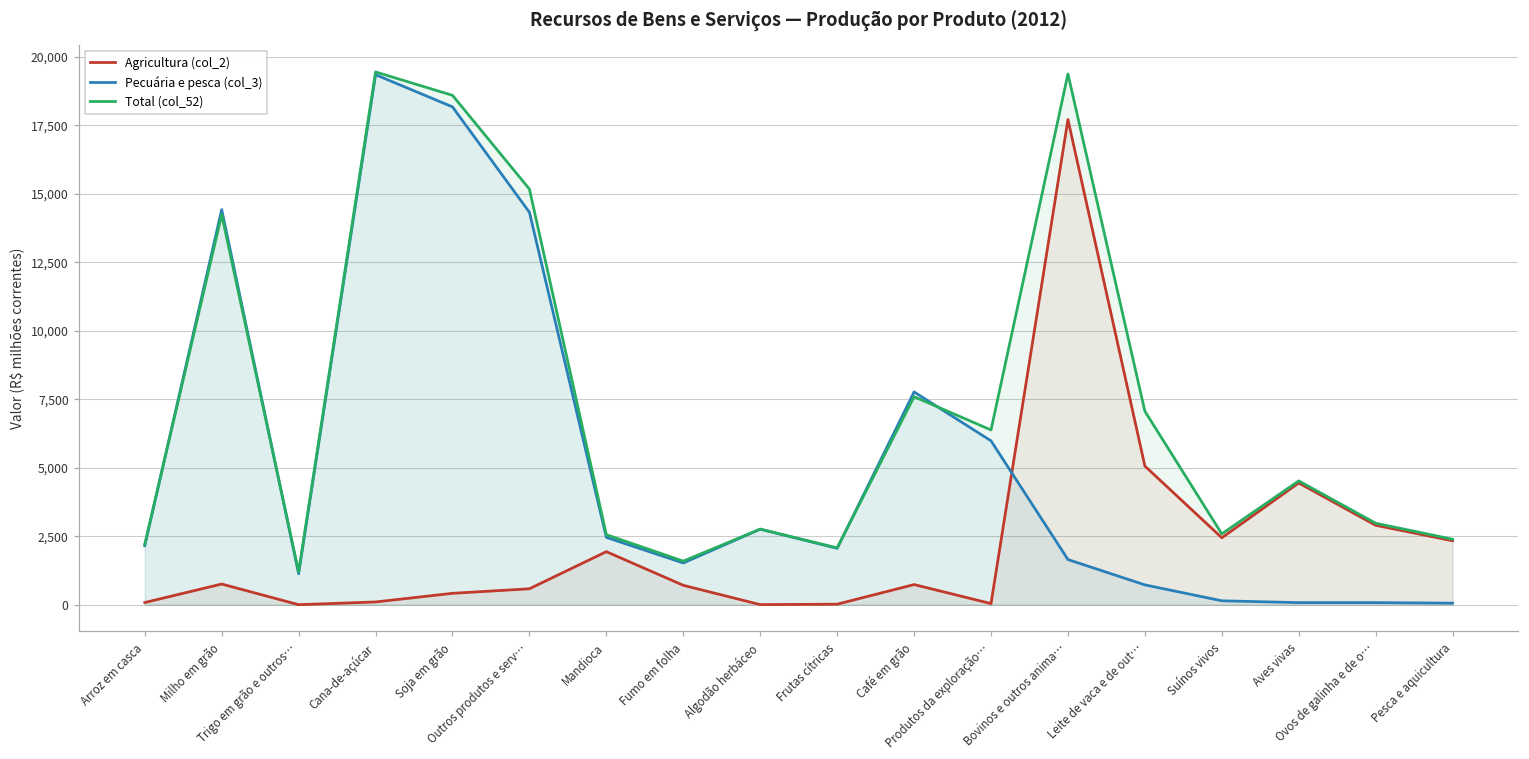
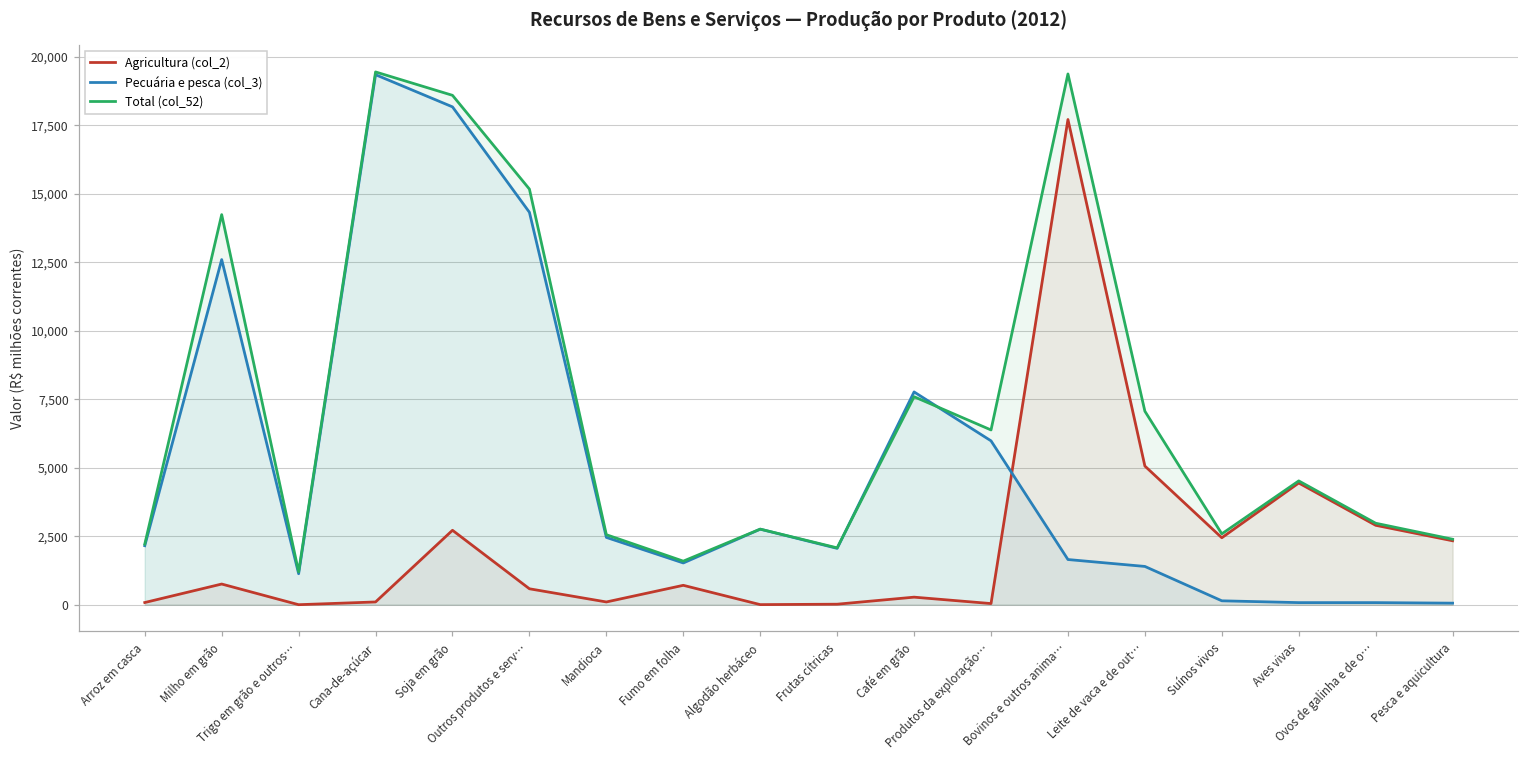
Pecuária e pesca (col_3), Milho em grão: 14,400 -> 12,600
Agricultura (col_2), Soja em grão: 400 -> 2,700
Agricultura (col_2), Mandioca: 1,900 -> 100
Agricultura (col_2), Café em grão: 700 -> 300
Pecuária e pesca (col_3), Leite de vaca e de out…: 700 -> 1,400
